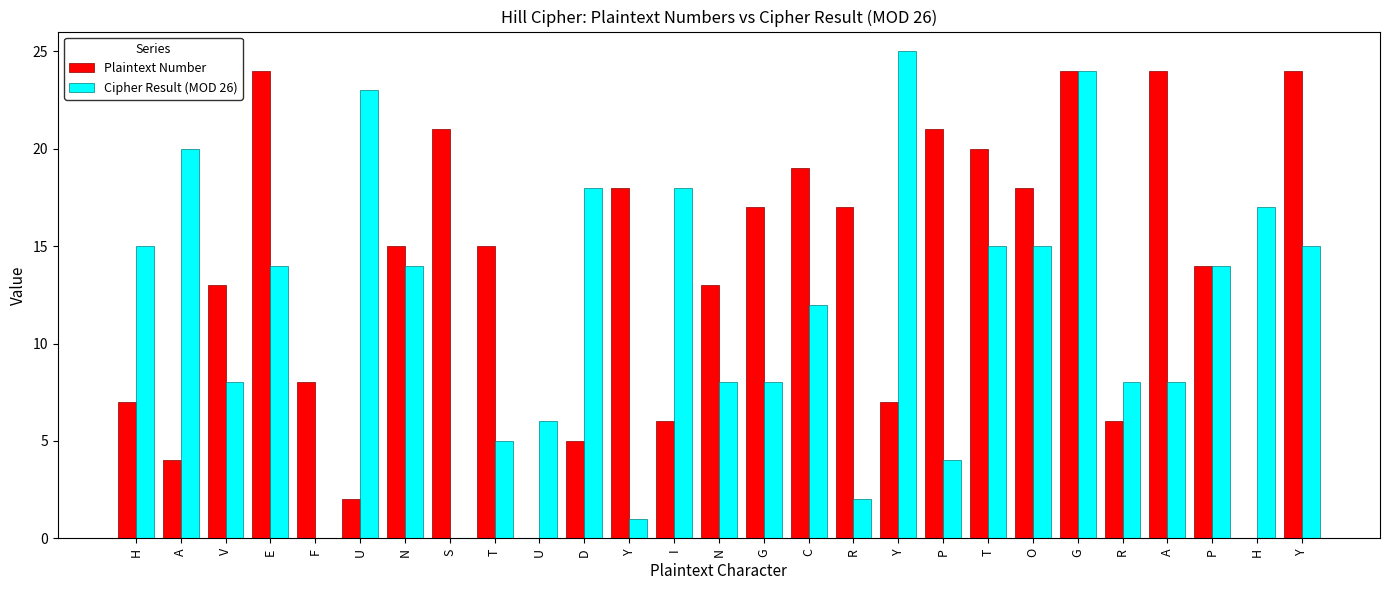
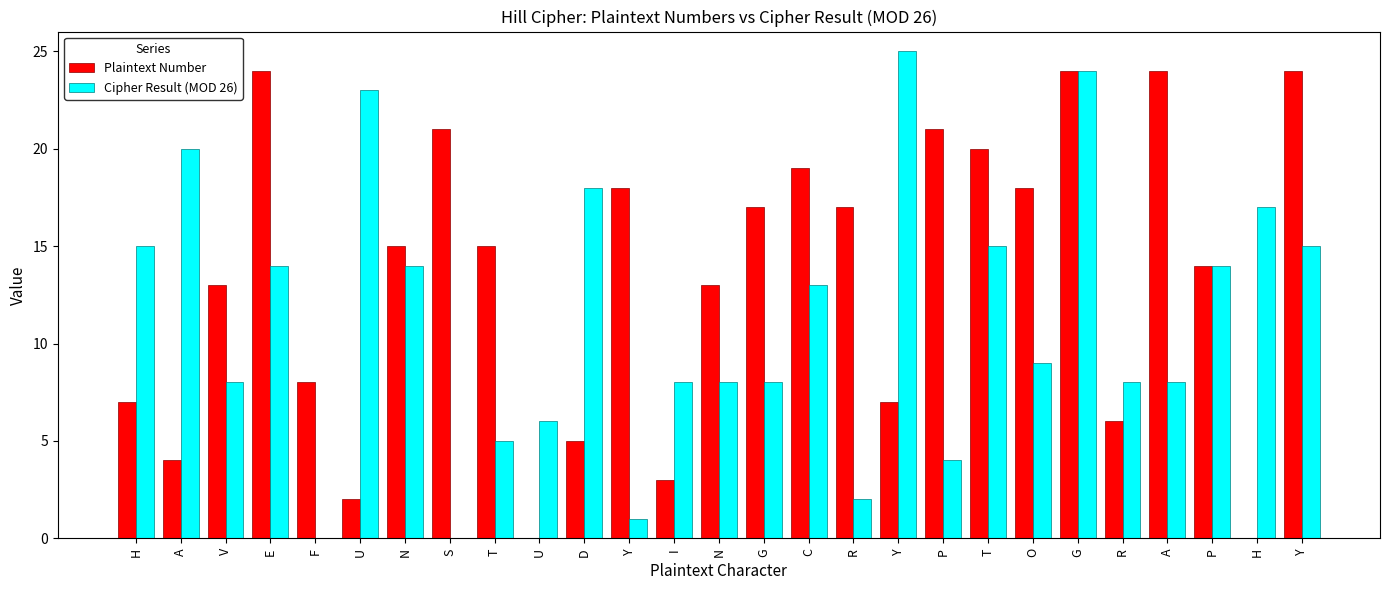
Plaintext Number, I: 6 -> 3
Cipher Result (MOD 26), I: 18 -> 8
Cipher Result (MOD 26), C: 12 -> 13
Cipher Result (MOD 26), O: 15 -> 9
